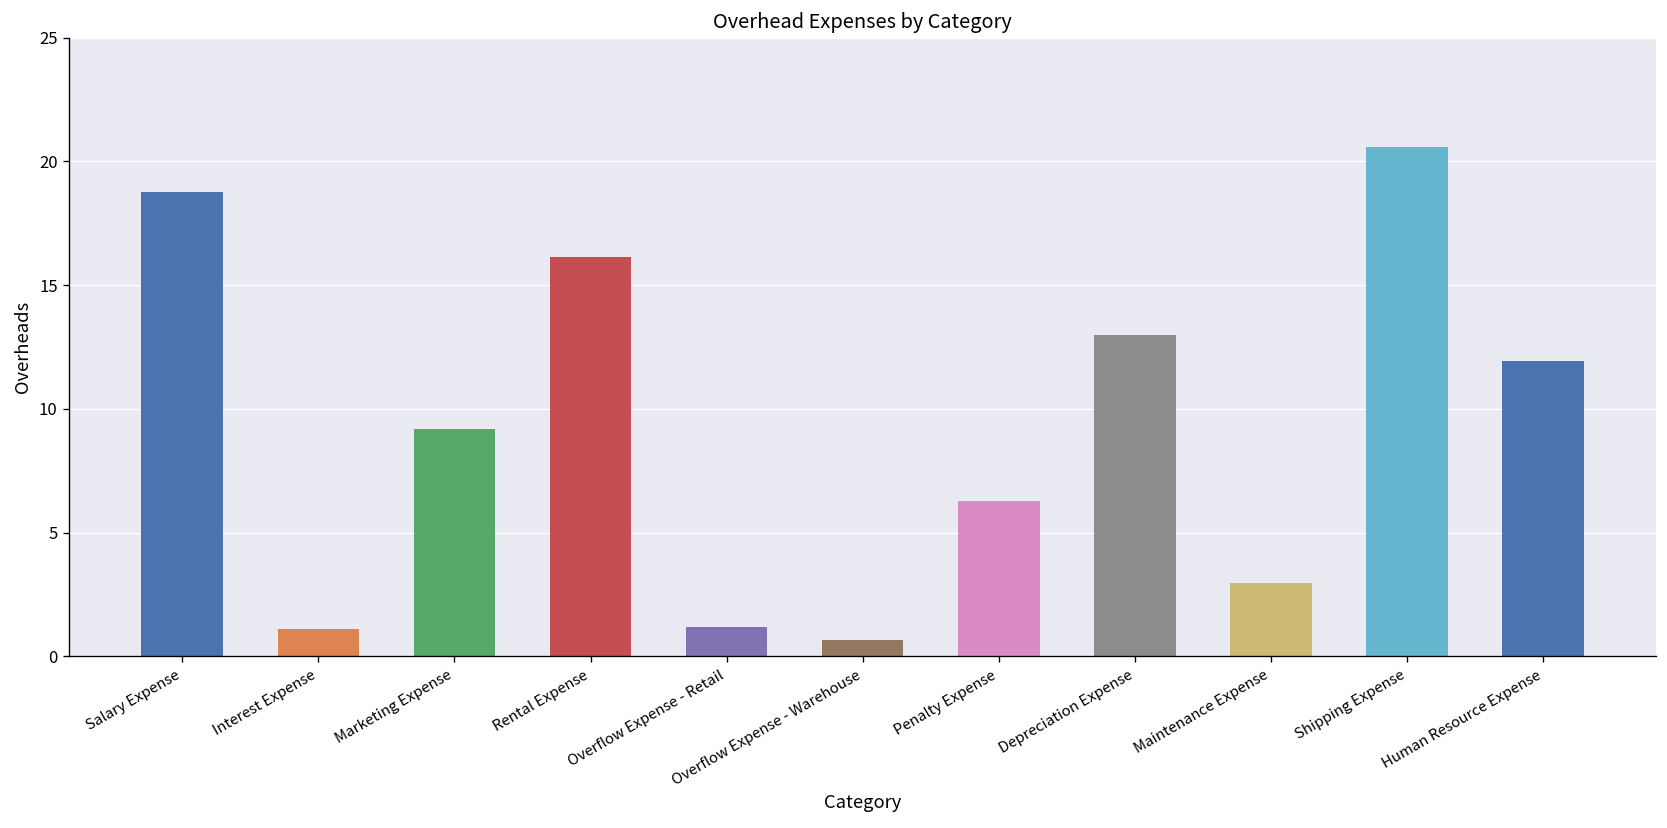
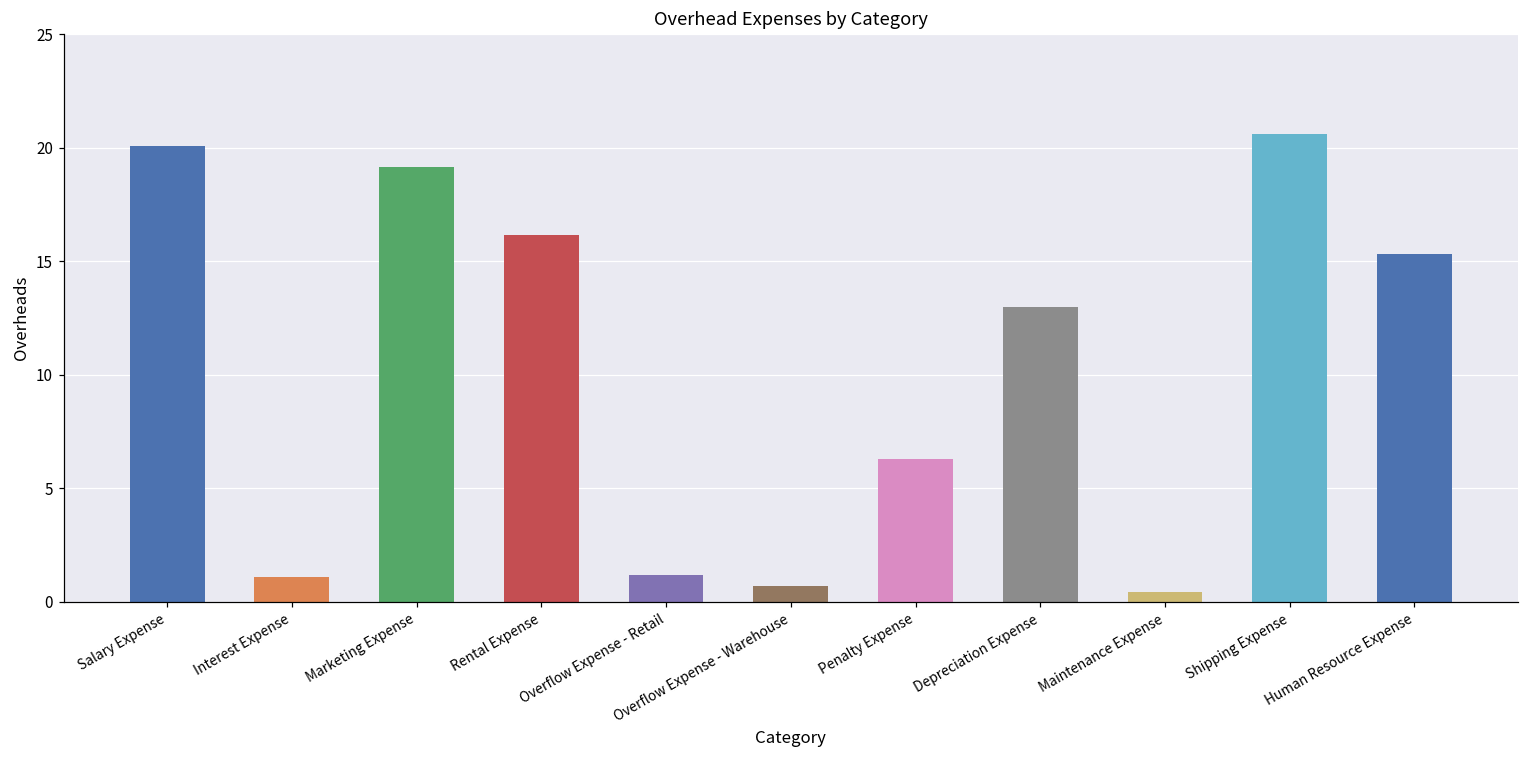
Salary Expense: 18.8 -> 20.1
Marketing Expense: 9.2 -> 19.2
Maintenance Expense: 3.0 -> 0.4
Human Resource Expense: 12.0 -> 15.3
